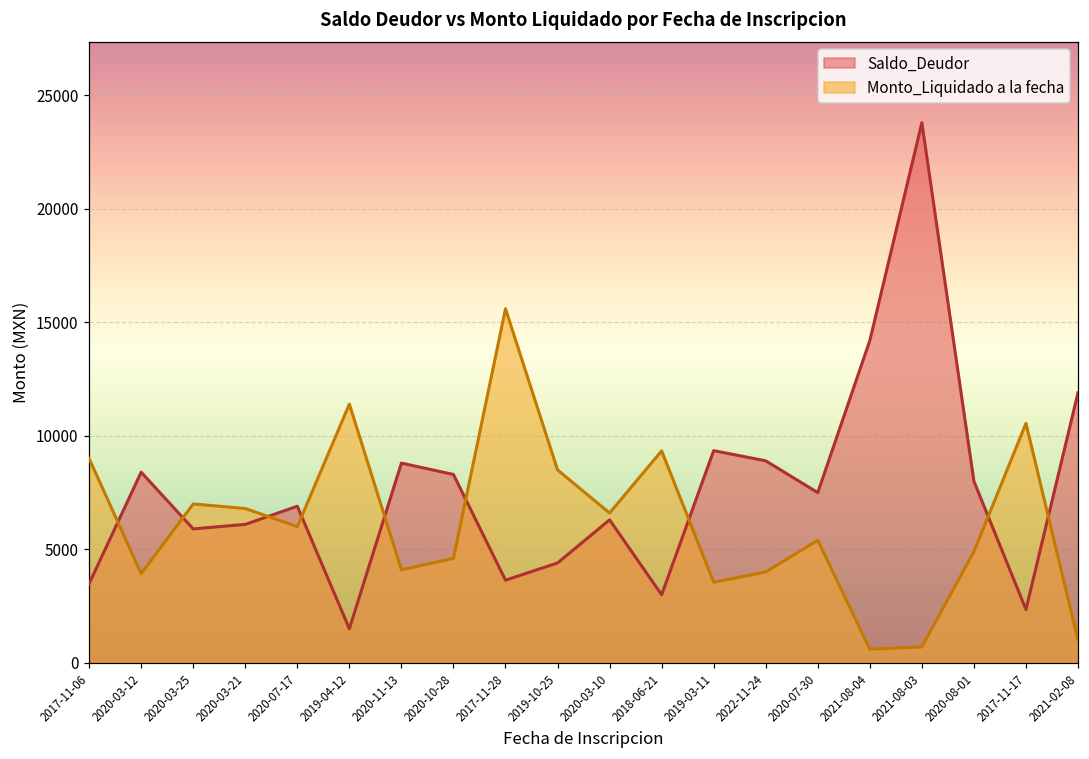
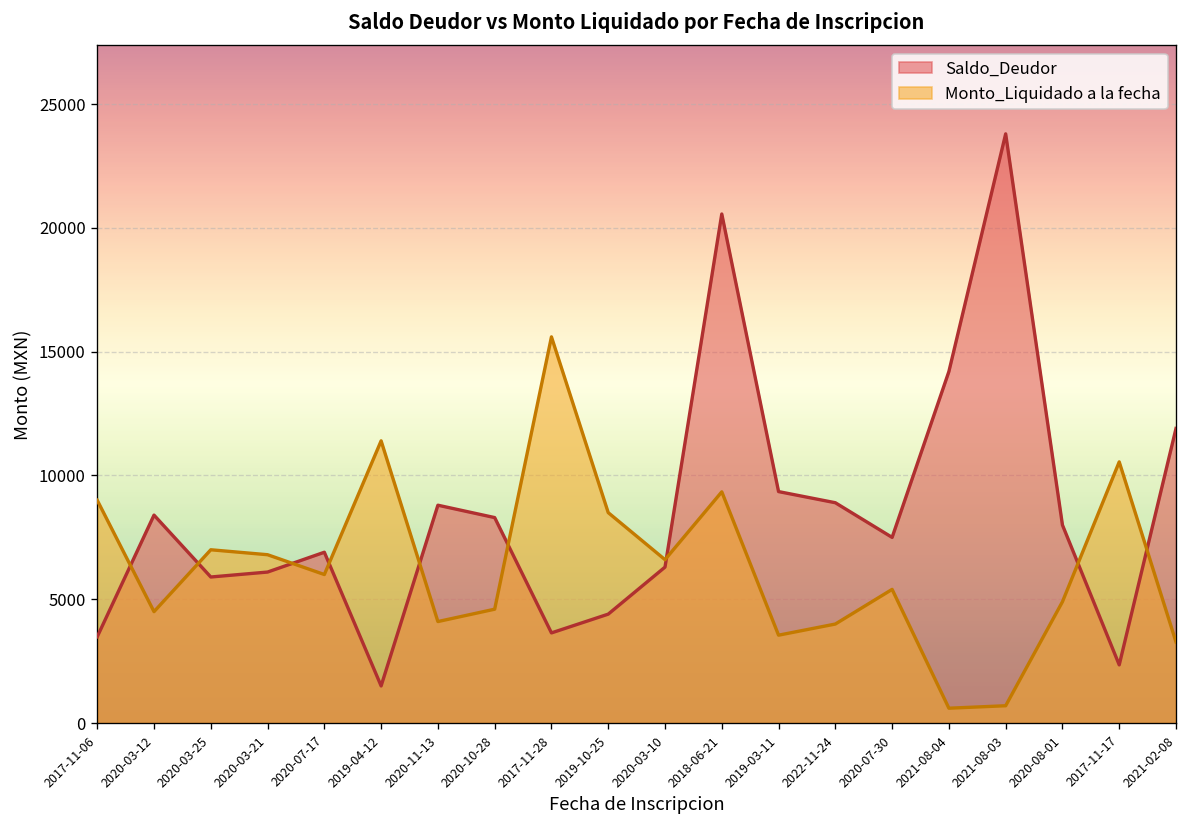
Monto_Liquidado a la fecha, 2020-03-12: 3900 -> 4500
Saldo_Deudor, 2018-06-21: 3000 -> 20600
Monto_Liquidado a la fecha, 2021-02-08: 1000 -> 3300
